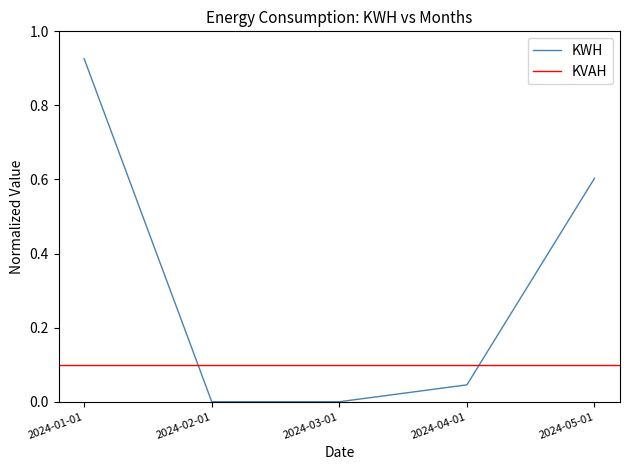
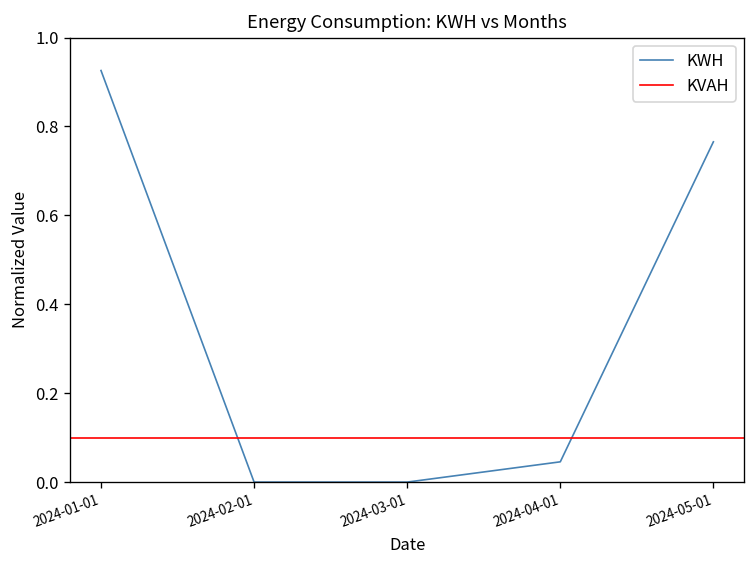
2024-05-01: 0.60 -> 0.77
